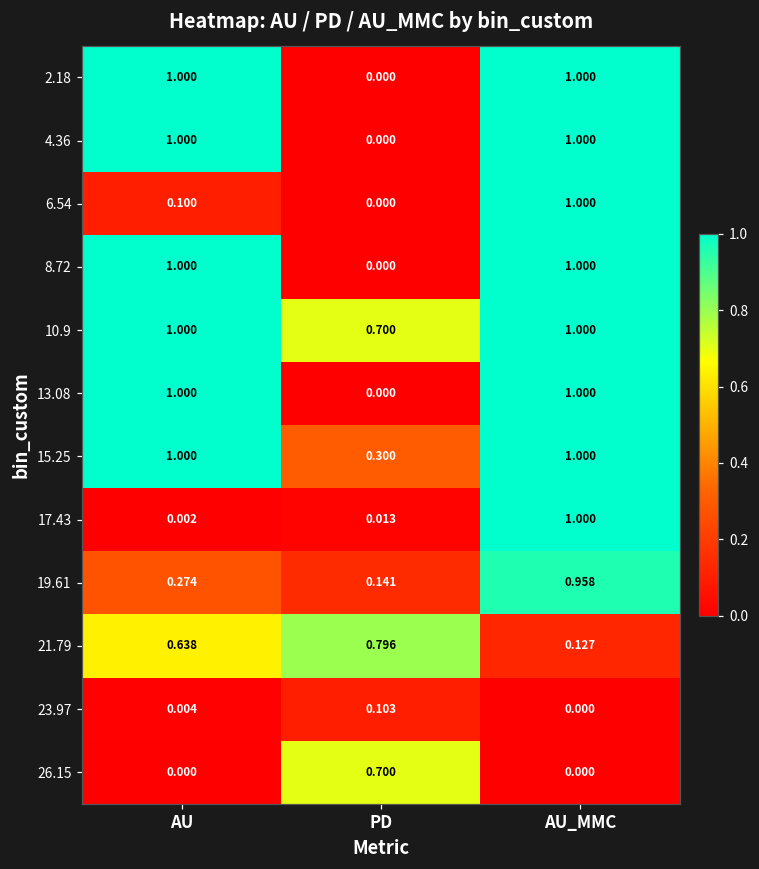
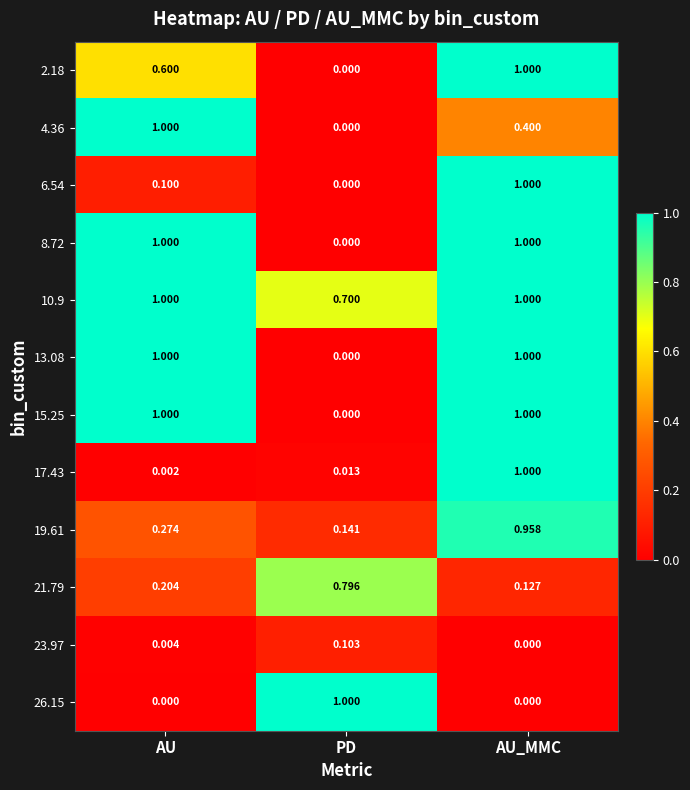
2.18, AU: 1.000 -> 0.600
4.36, AU_MMC: 1.000 -> 0.400
15.25, PD: 0.300 -> 0.000
21.79, AU: 0.638 -> 0.204
26.15, PD: 0.700 -> 1.000
